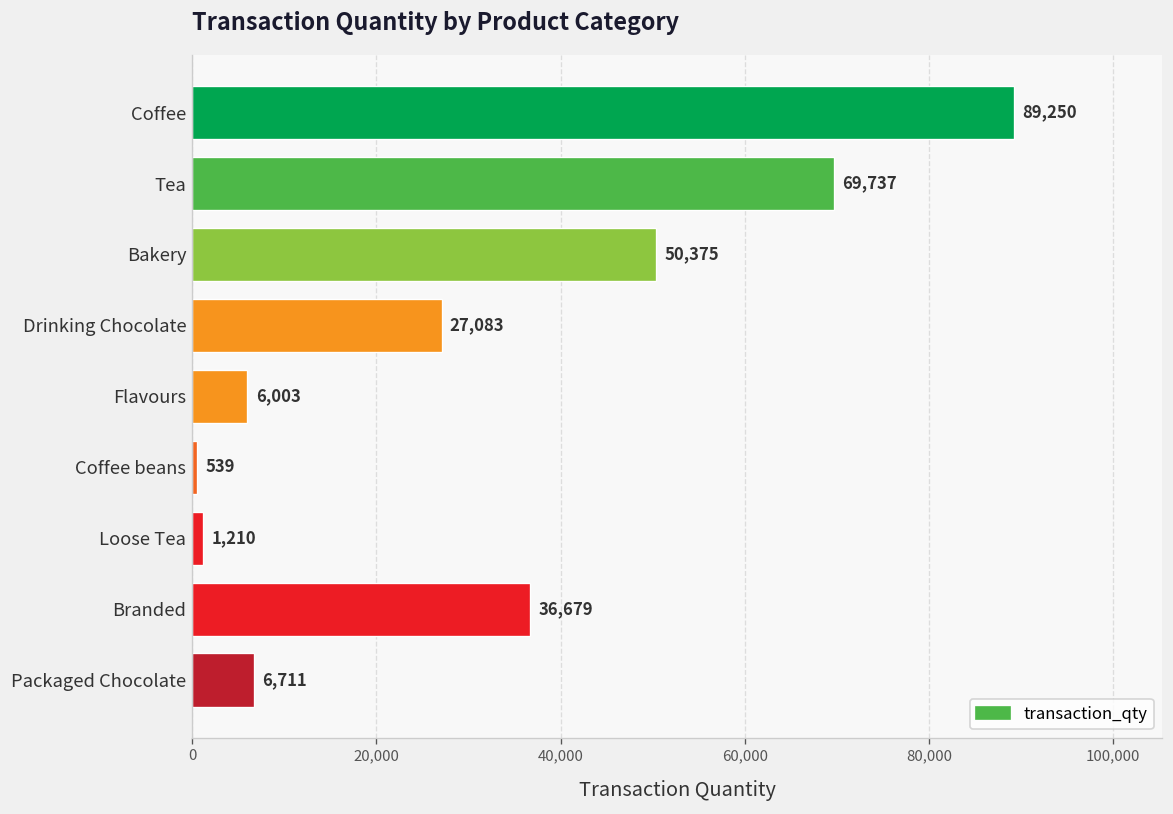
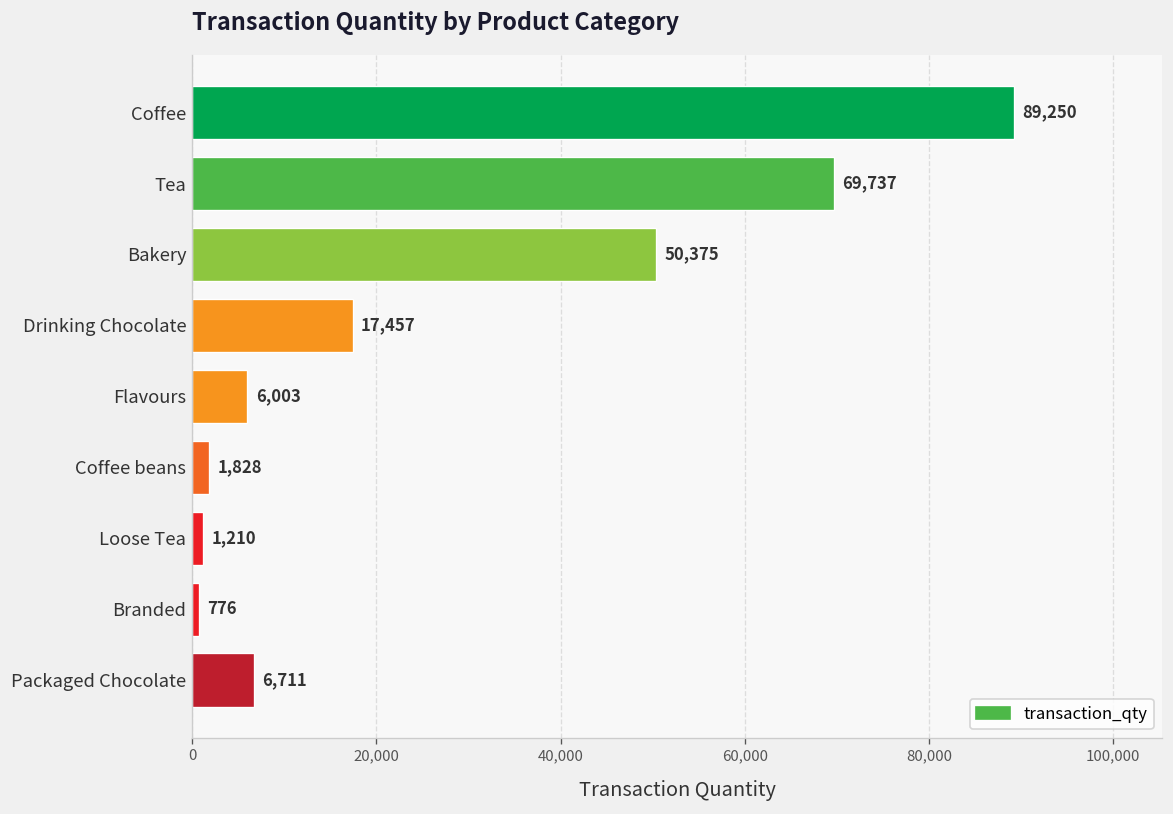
Drinking Chocolate: 27,083 -> 17,457
Coffee beans: 539 -> 1,828
Branded: 36,679 -> 776
